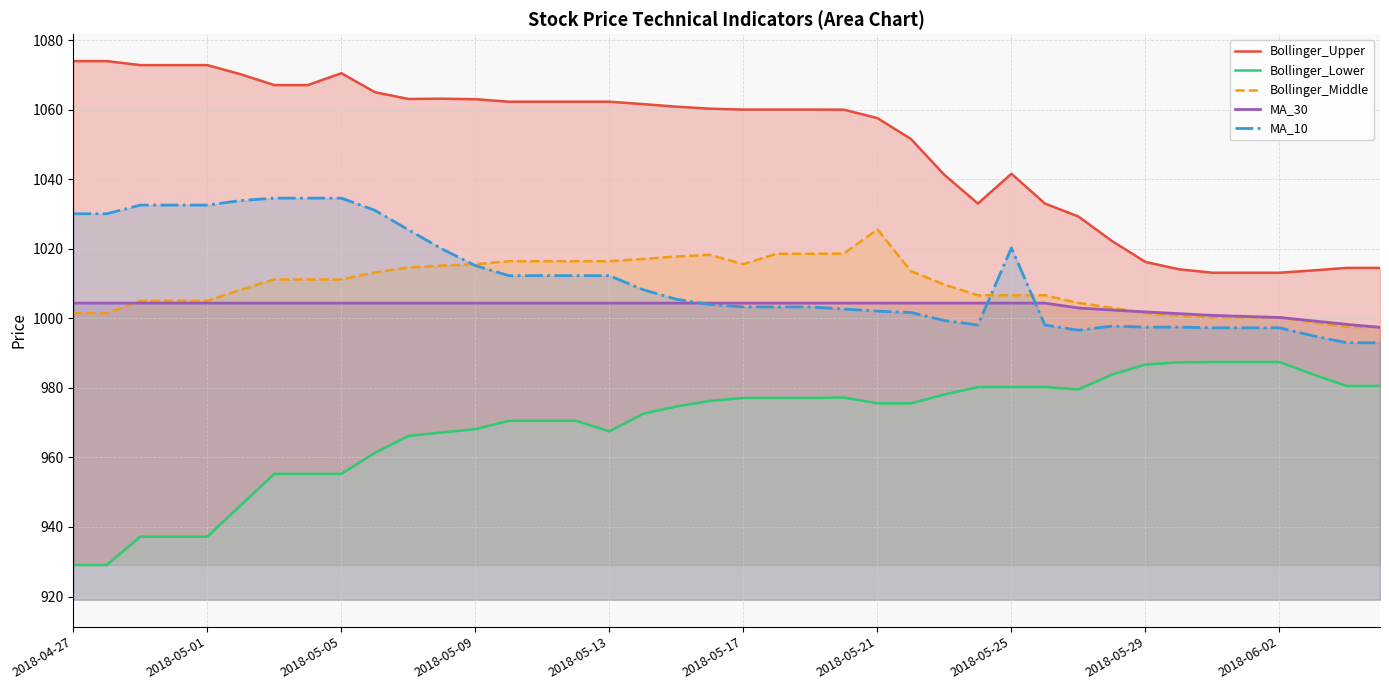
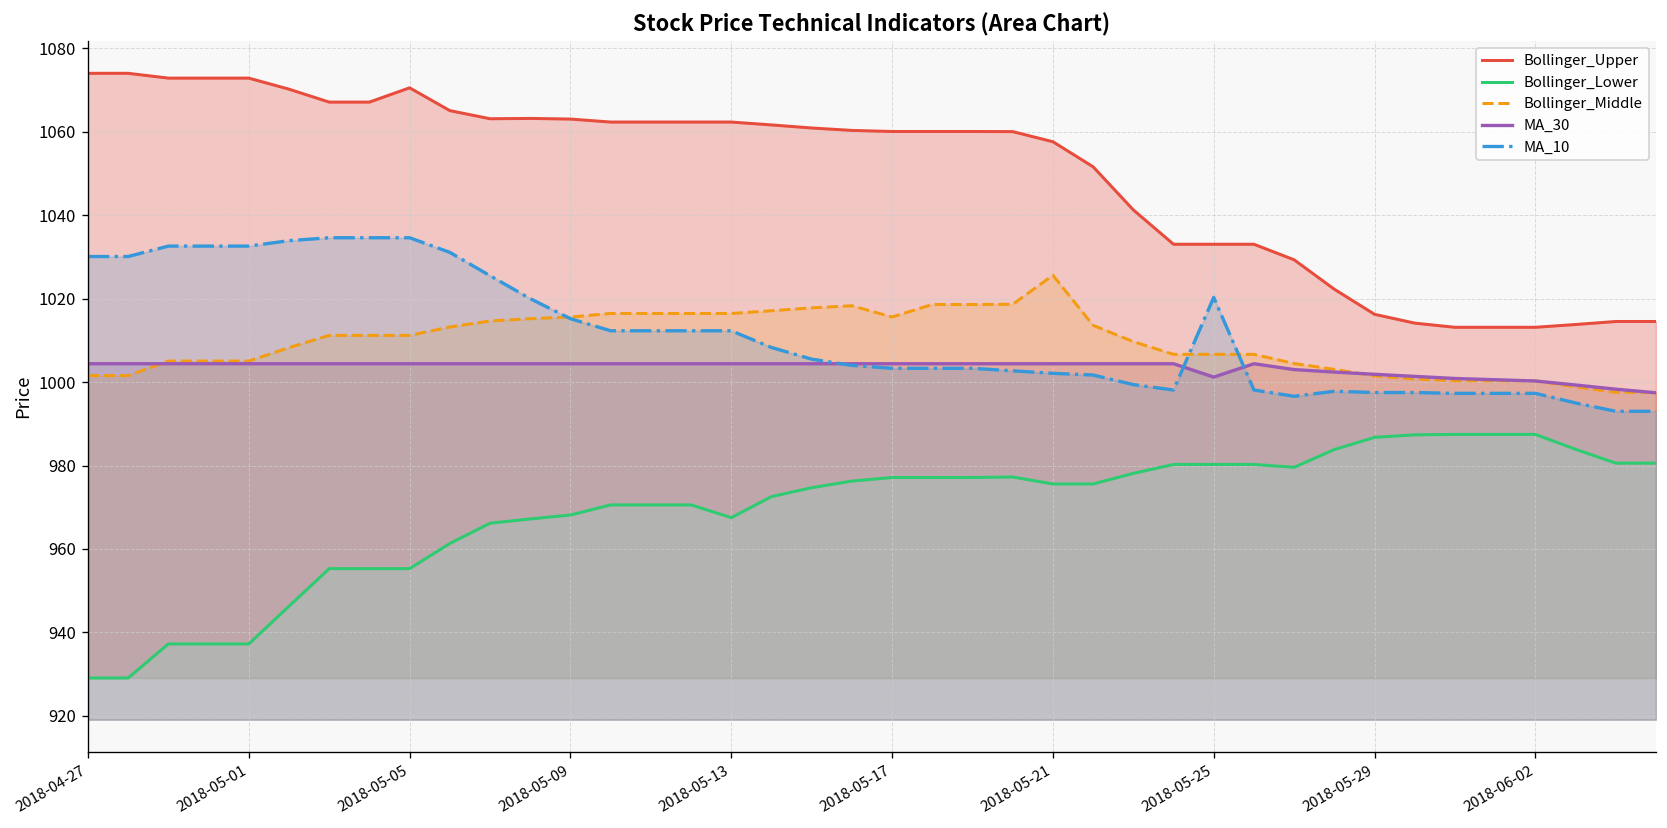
Bollinger_Upper, 2018-05-25: 1042 -> 1033
MA_30, 2018-05-25: 1004 -> 1001
